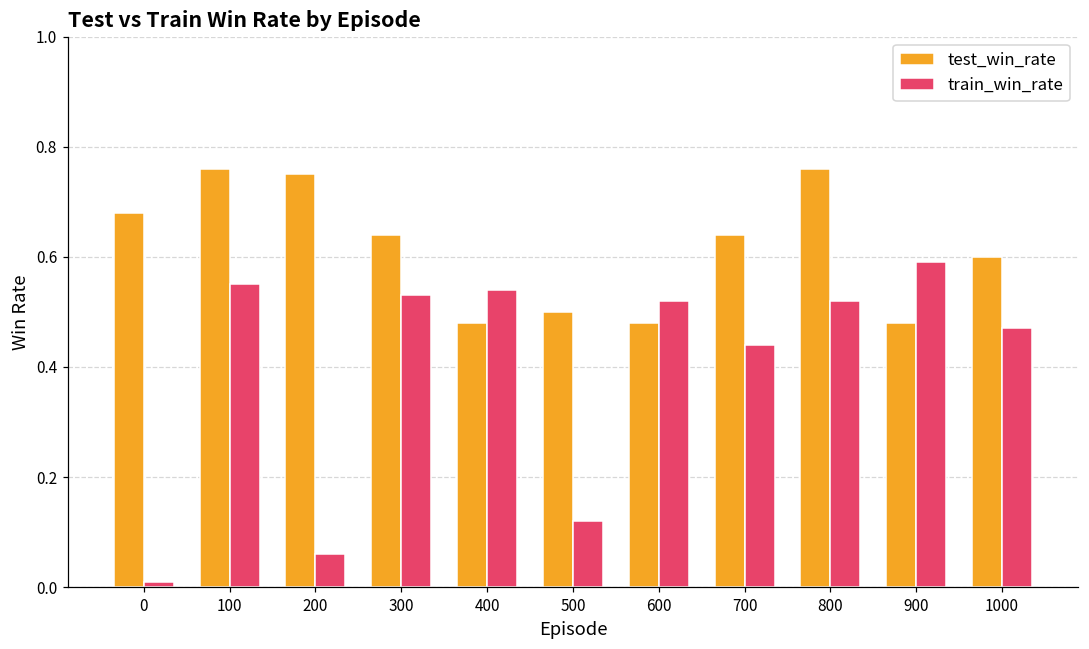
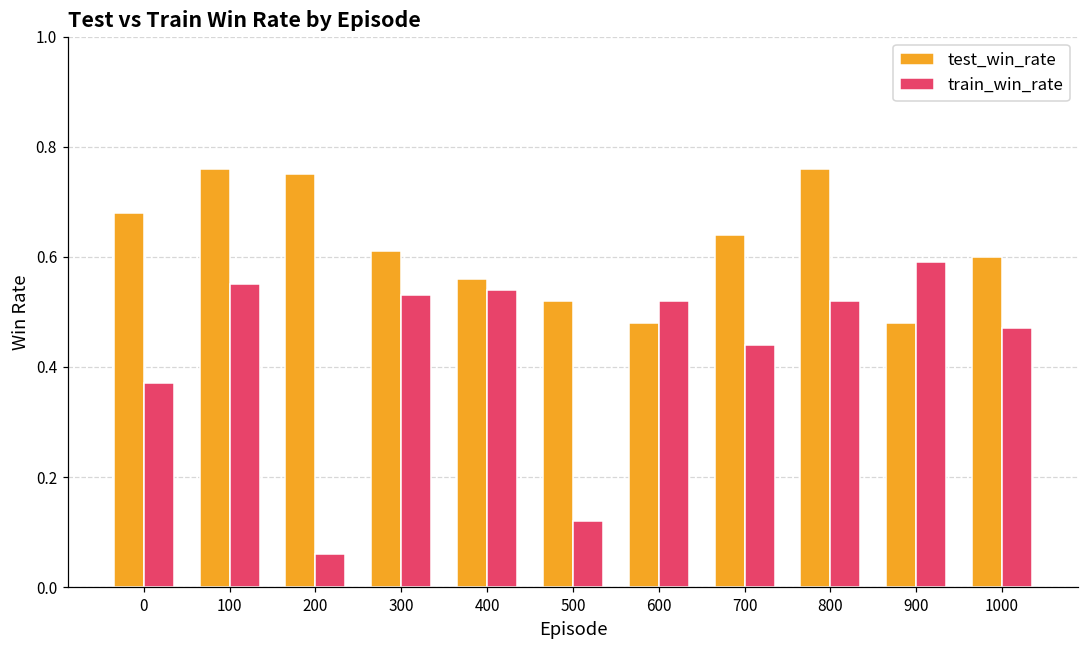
train_win_rate, 0: 0.01 -> 0.37
test_win_rate, 300: 0.64 -> 0.61
test_win_rate, 400: 0.48 -> 0.56
test_win_rate, 500: 0.50 -> 0.52
